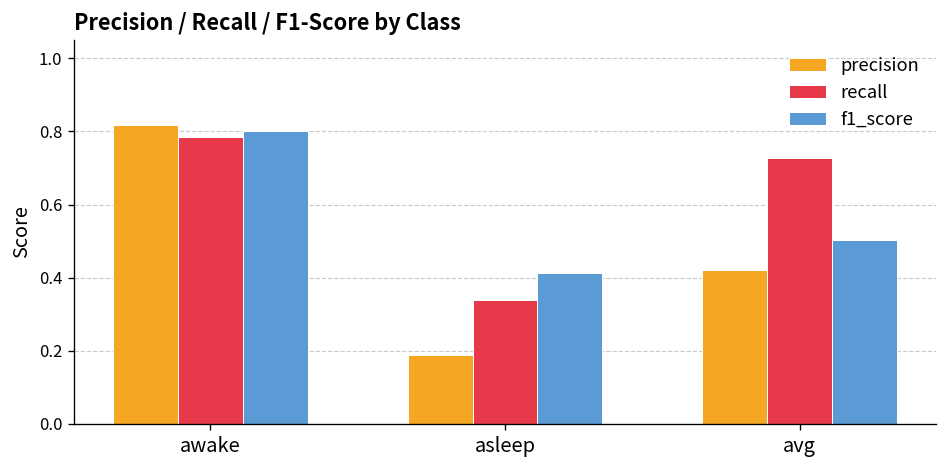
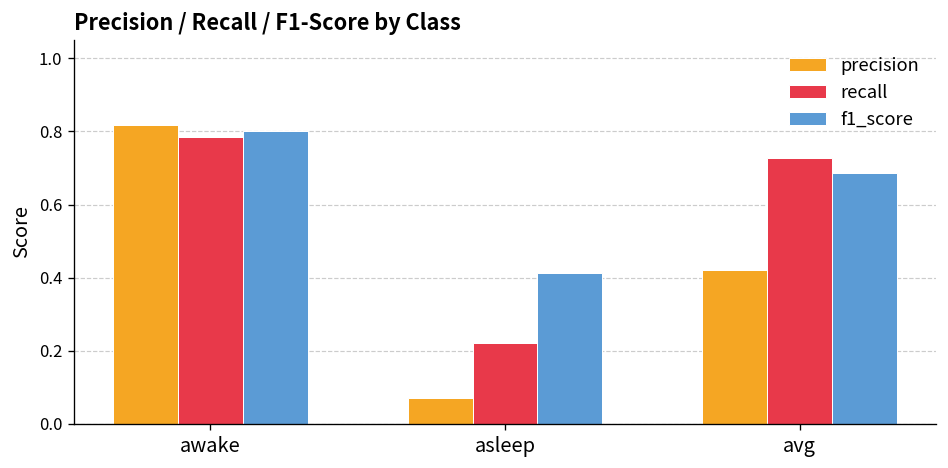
precision, asleep: 0.19 -> 0.07
recall, asleep: 0.34 -> 0.22
f1_score, avg: 0.50 -> 0.69
